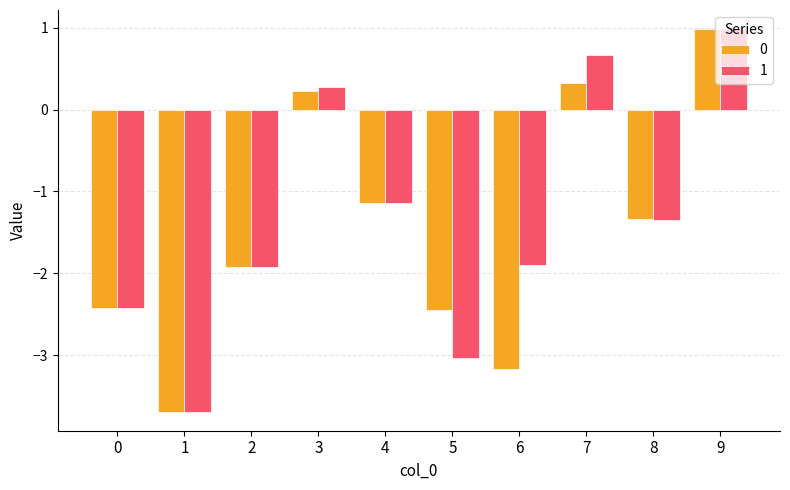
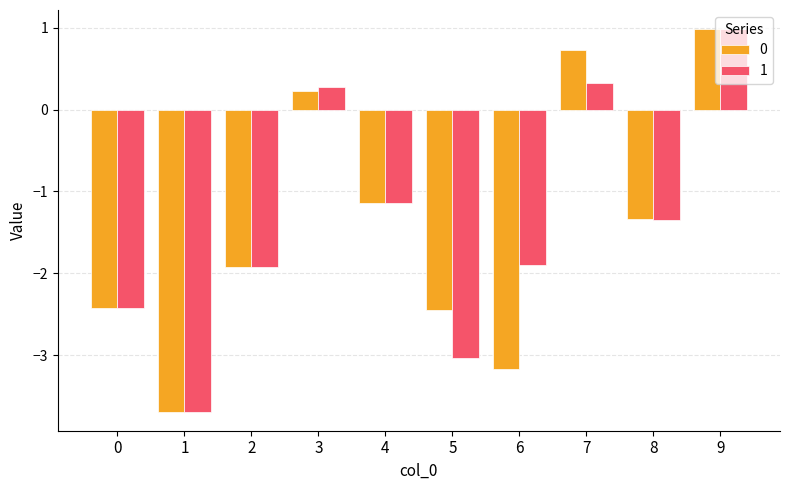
0, 7: 0.3 -> 0.7
1, 7: 0.7 -> 0.3
